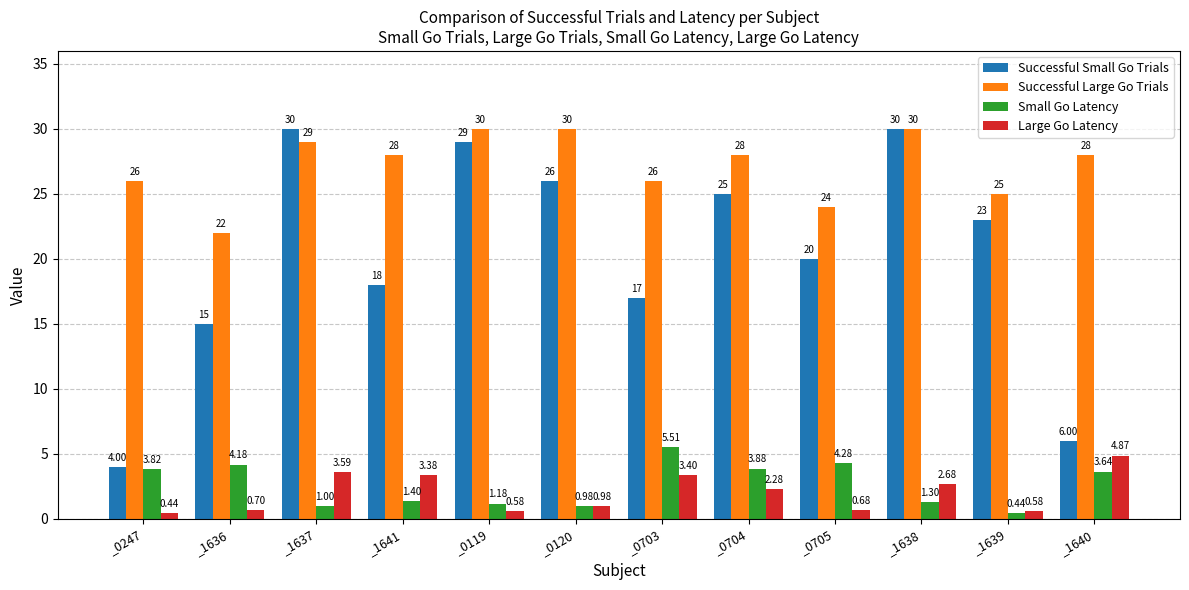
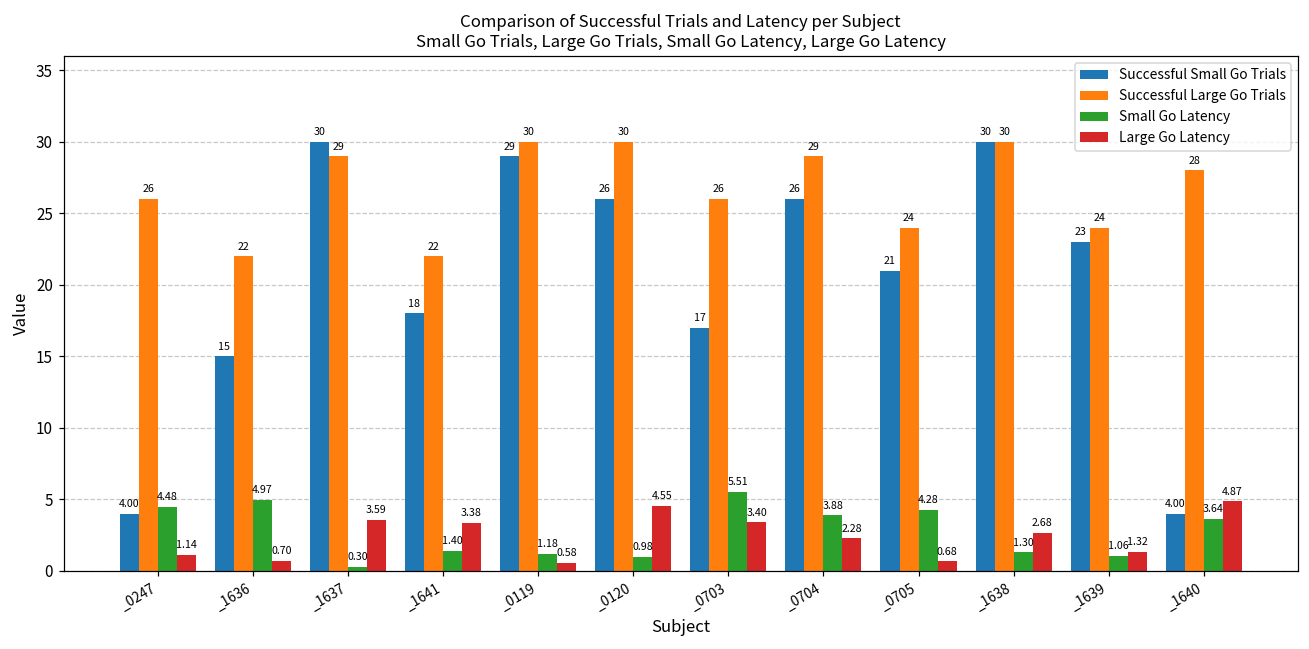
Small Go Latency, _0247: 3.82 -> 4.48
Large Go Latency, _0247: 0.44 -> 1.14
Small Go Latency, _1636: 4.18 -> 4.97
Small Go Latency, _1637: 1.00 -> 0.30
Successful Large Go Trials, _1641: 28 -> 22
Large Go Latency, _0120: 0.98 -> 4.55
Successful Small Go Trials, _0704: 25 -> 26
Successful Large Go Trials, _0704: 28 -> 29
Successful Small Go Trials, _0705: 20 -> 21
Successful Large Go Trials, _1639: 25 -> 24
Small Go Latency, _1639: 0.44 -> 1.06
Large Go Latency, _1639: 0.58 -> 1.32
Successful Small Go Trials, _1640: 6.00 -> 4.00
